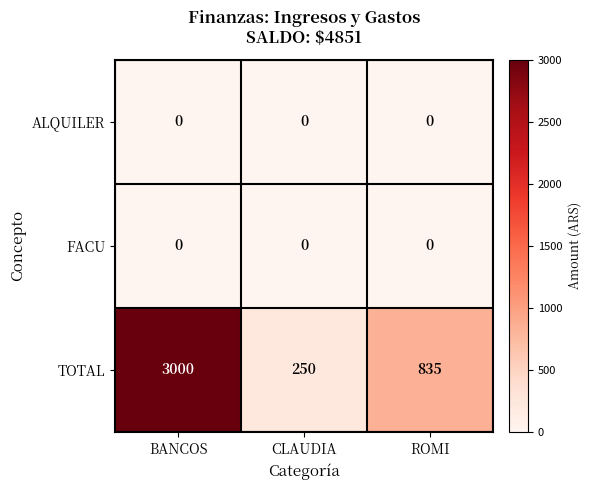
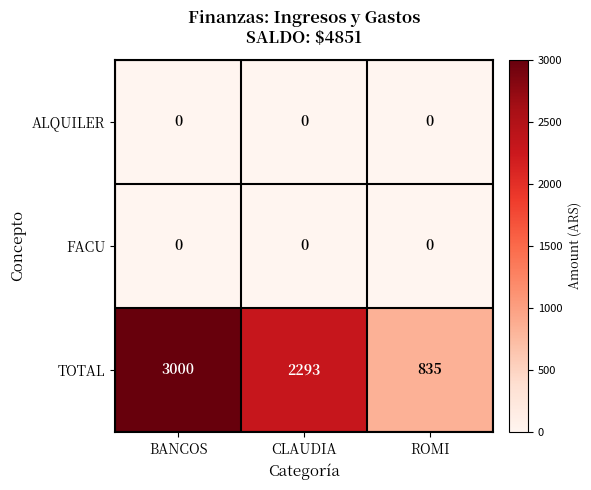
TOTAL, CLAUDIA: 250 -> 2293
